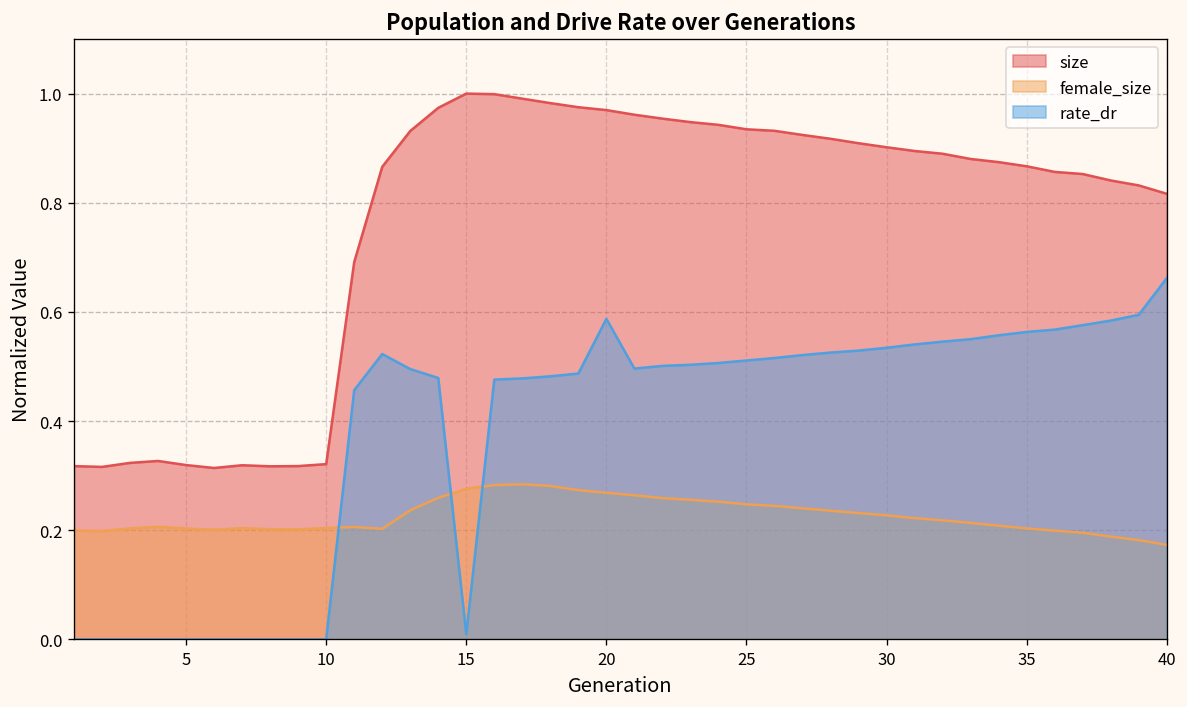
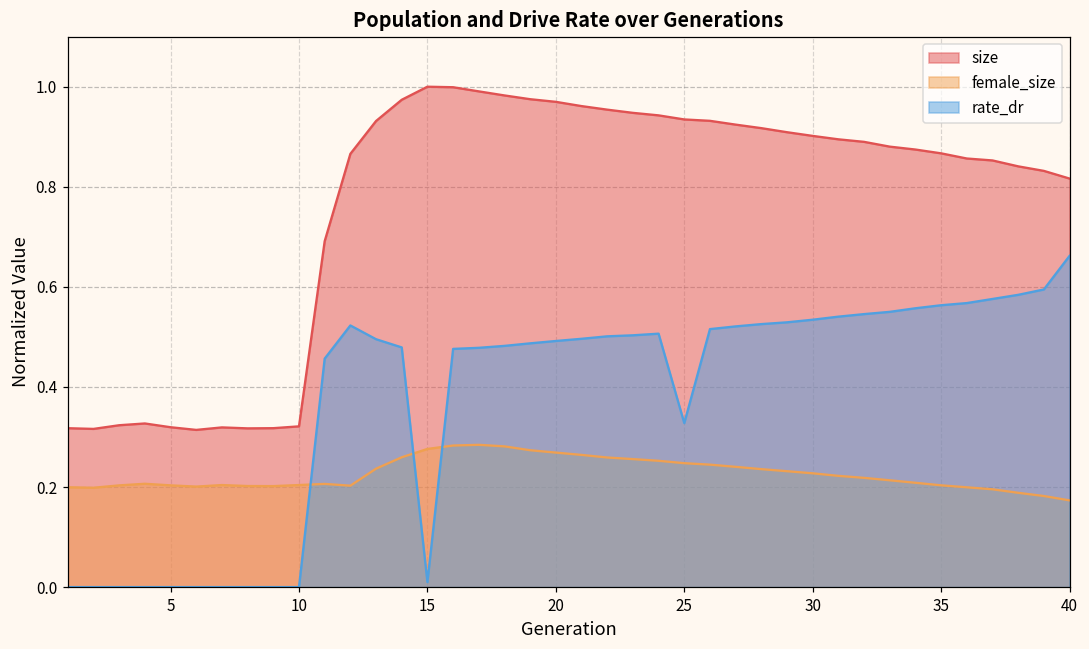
rate_dr, 20: 0.59 -> 0.49
rate_dr, 25: 0.51 -> 0.33
